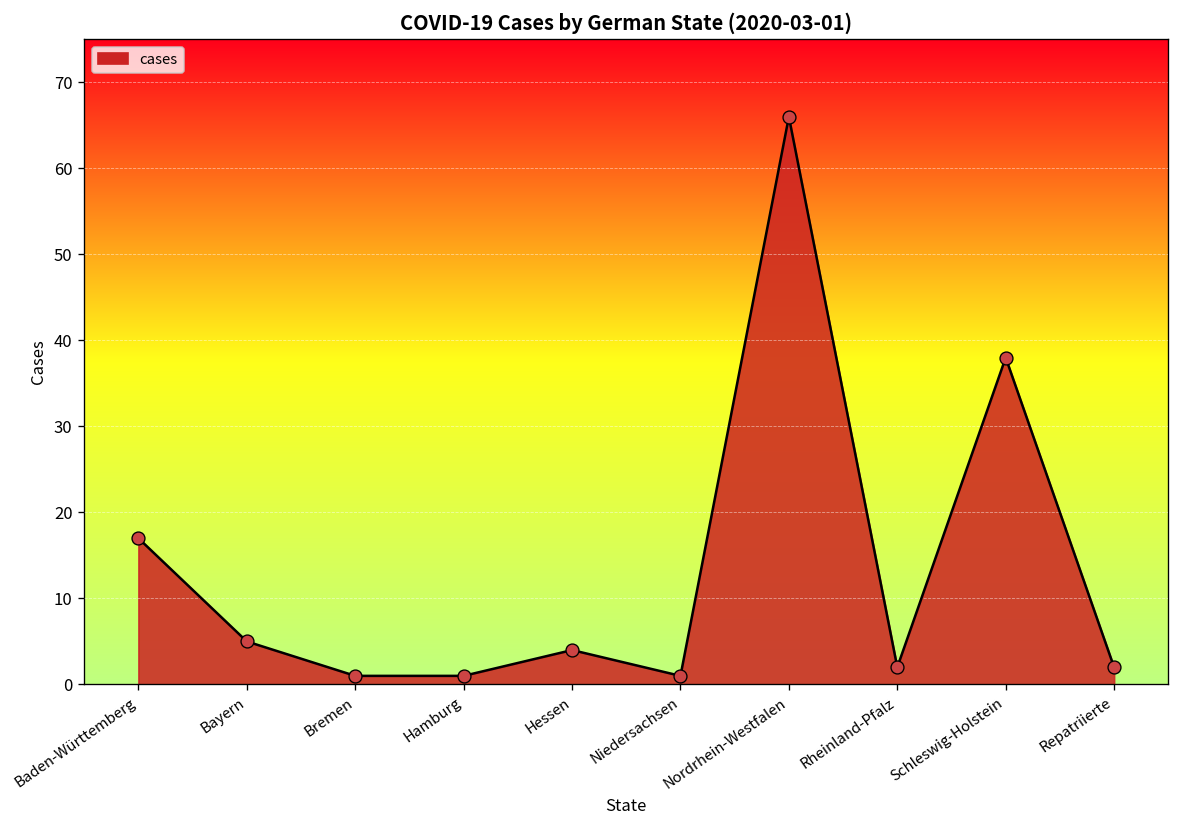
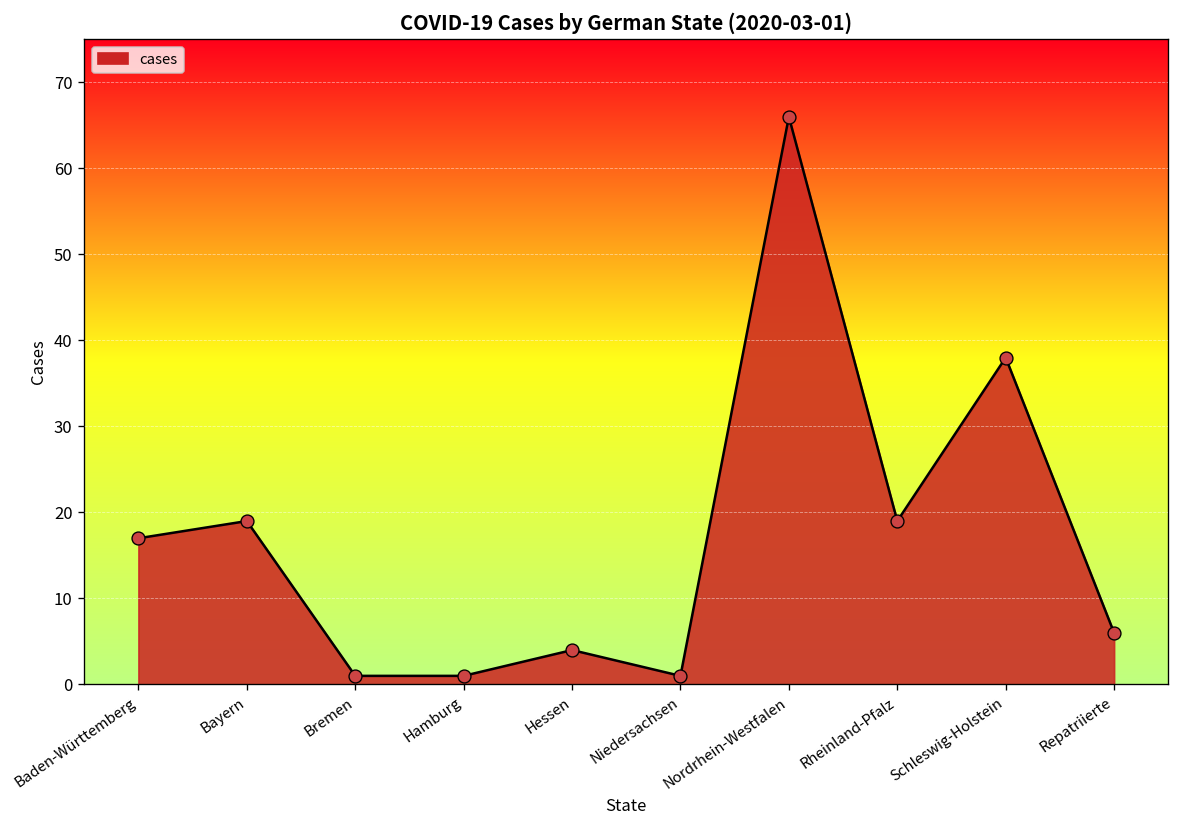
Bayern: 5 -> 19
Rheinland-Pfalz: 2 -> 19
Repatriierte: 2 -> 6
